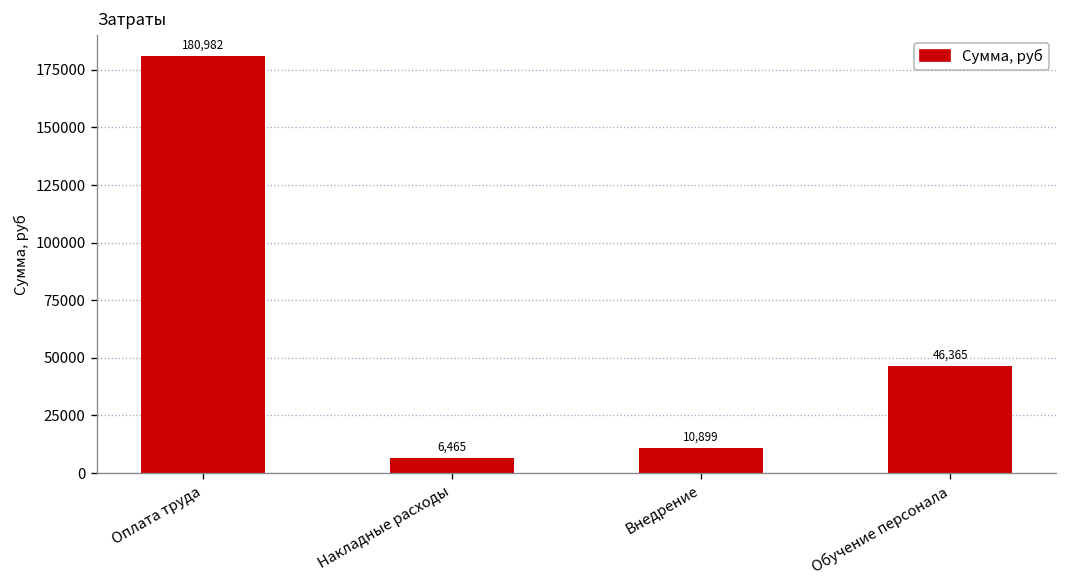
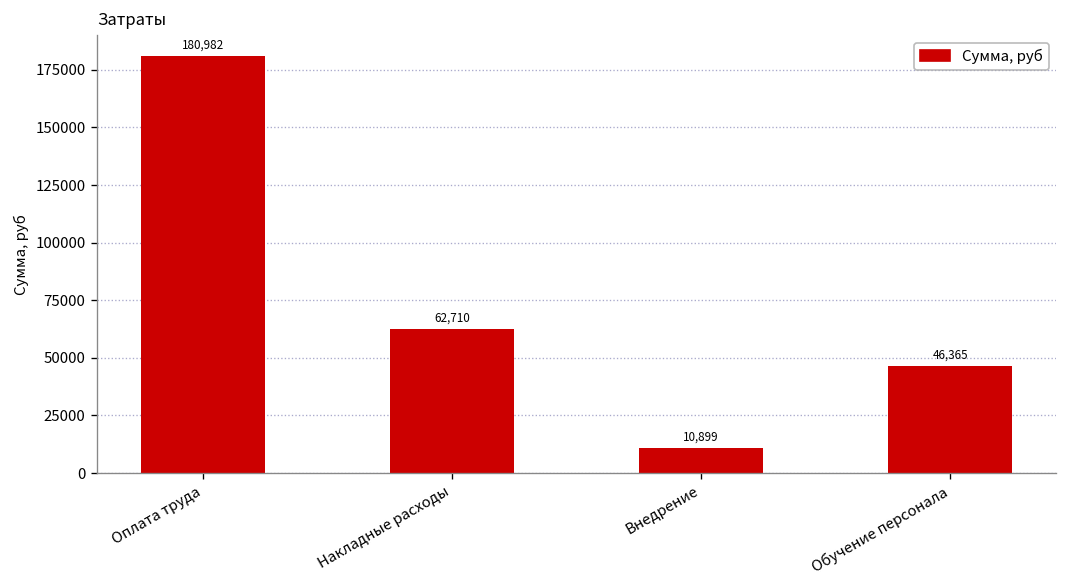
Накладные расходы: 6,465 -> 62,710
